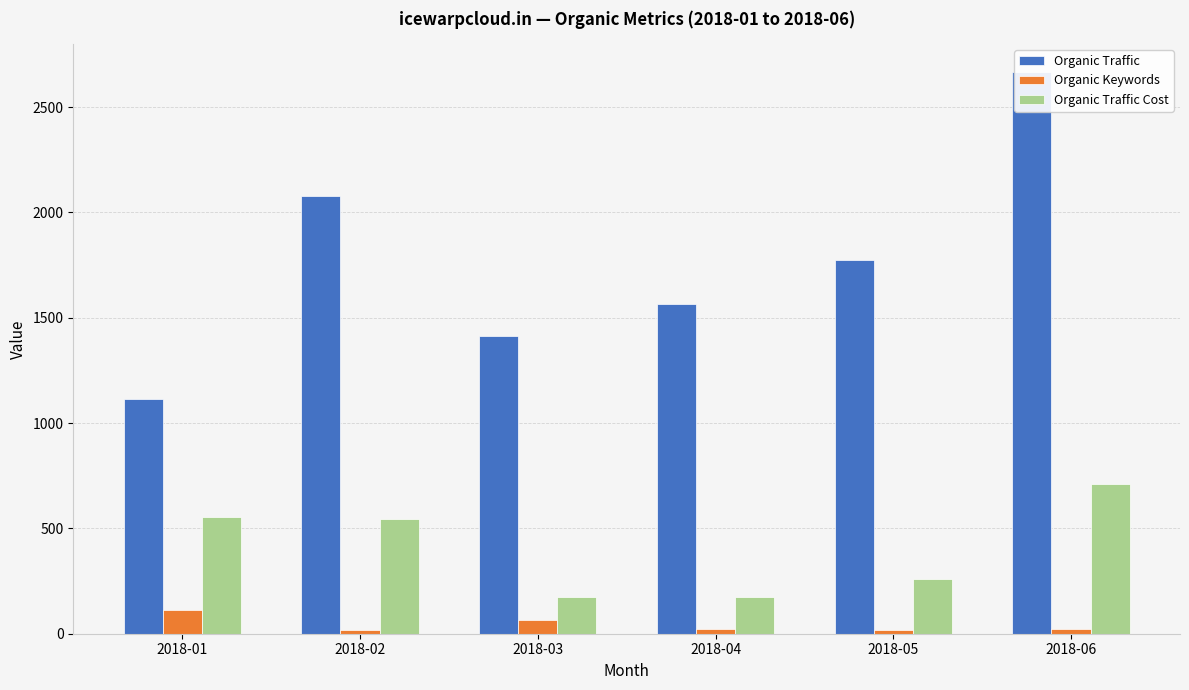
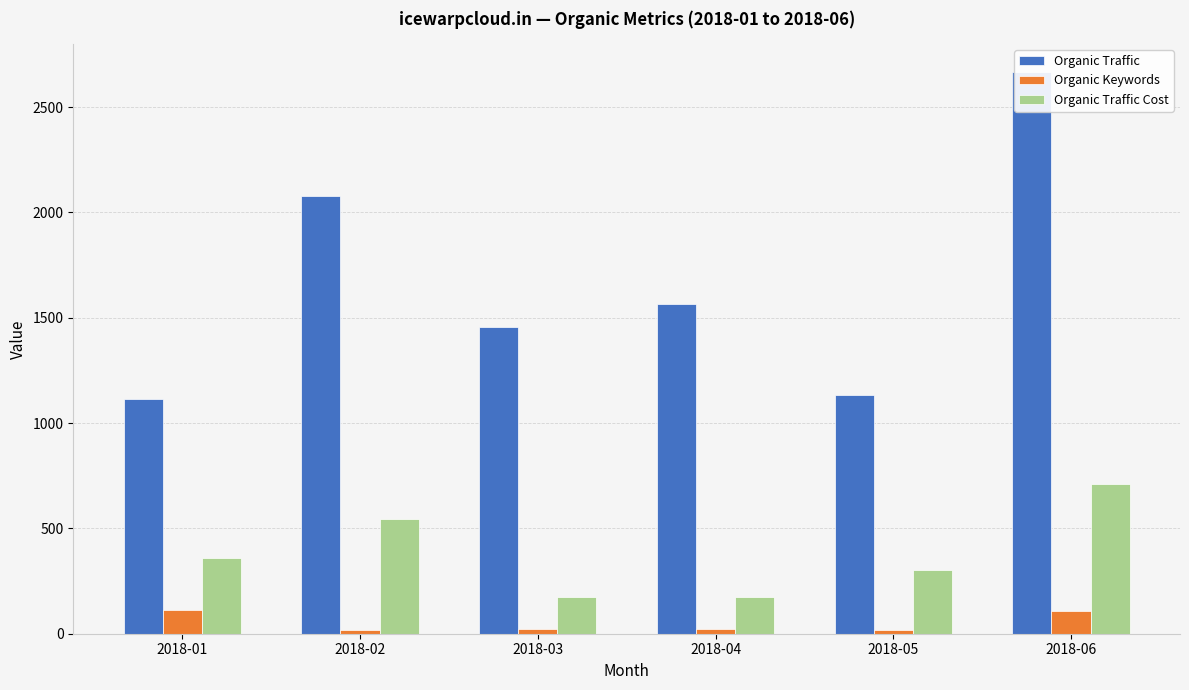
Organic Traffic Cost, 2018-01: 560 -> 360
Organic Traffic, 2018-03: 1410 -> 1460
Organic Keywords, 2018-03: 60 -> 20
Organic Traffic, 2018-05: 1780 -> 1140
Organic Traffic Cost, 2018-05: 260 -> 300
Organic Keywords, 2018-06: 20 -> 110
